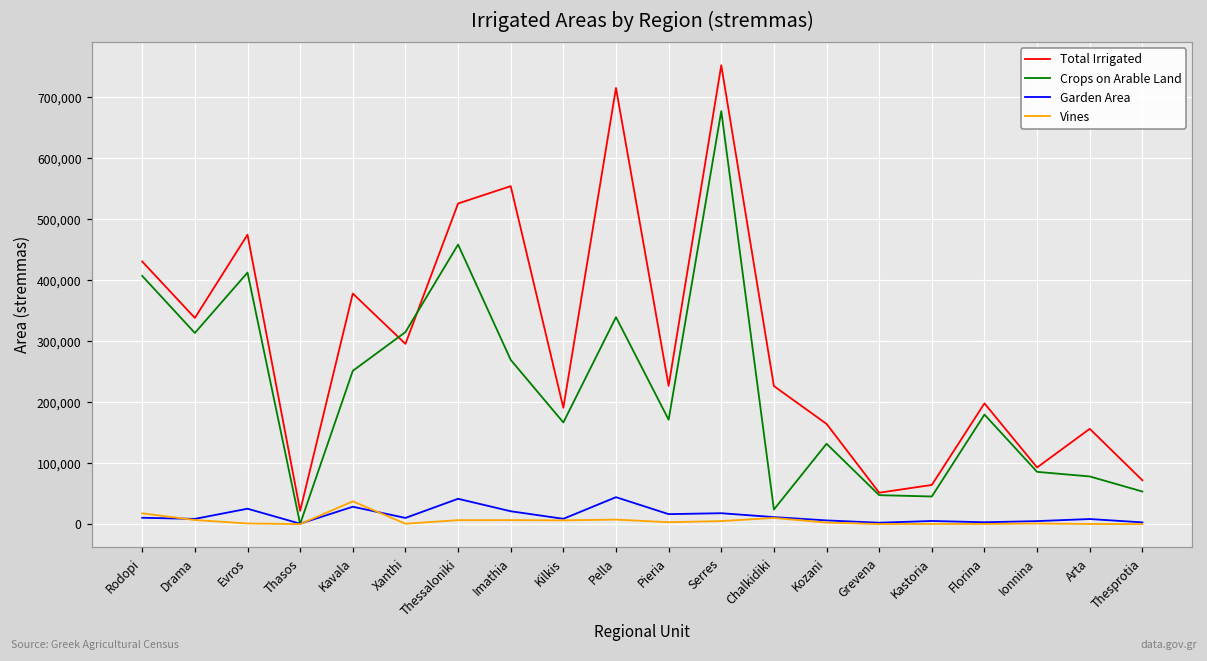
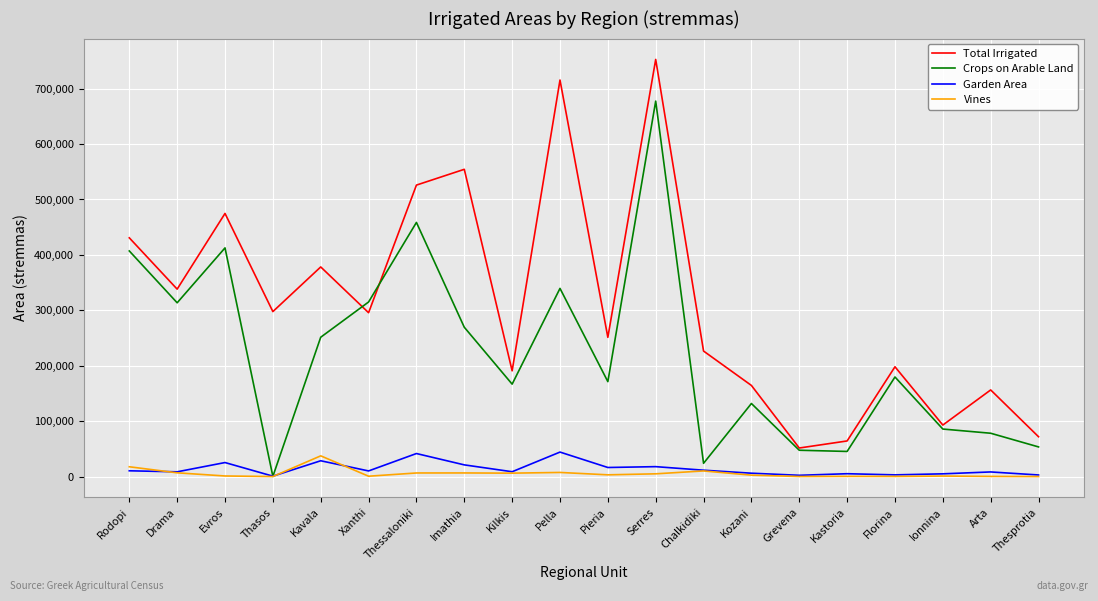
Total Irrigated, Thasos: 20,000 -> 300,000
Total Irrigated, Pieria: 230,000 -> 250,000
